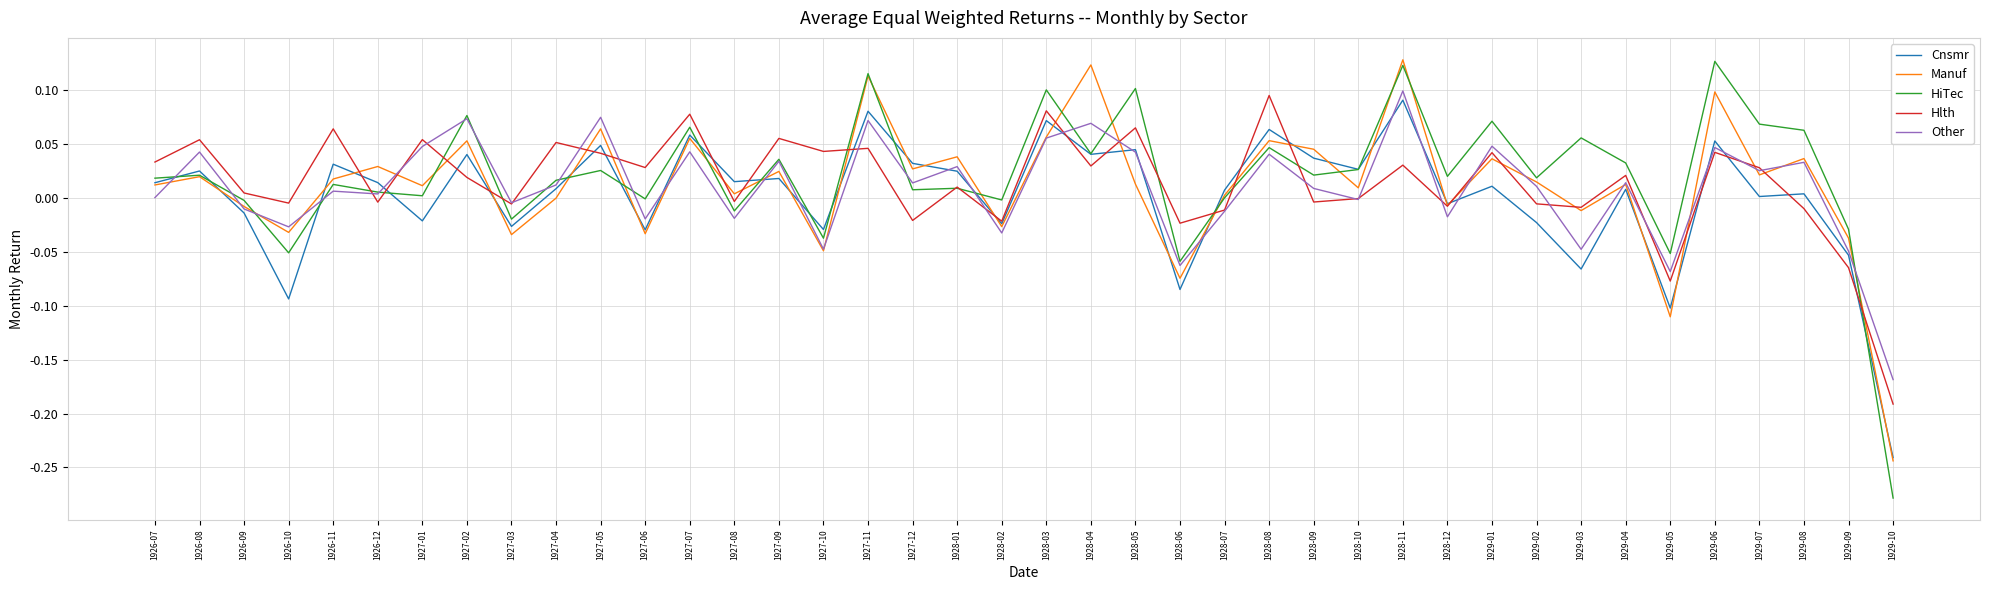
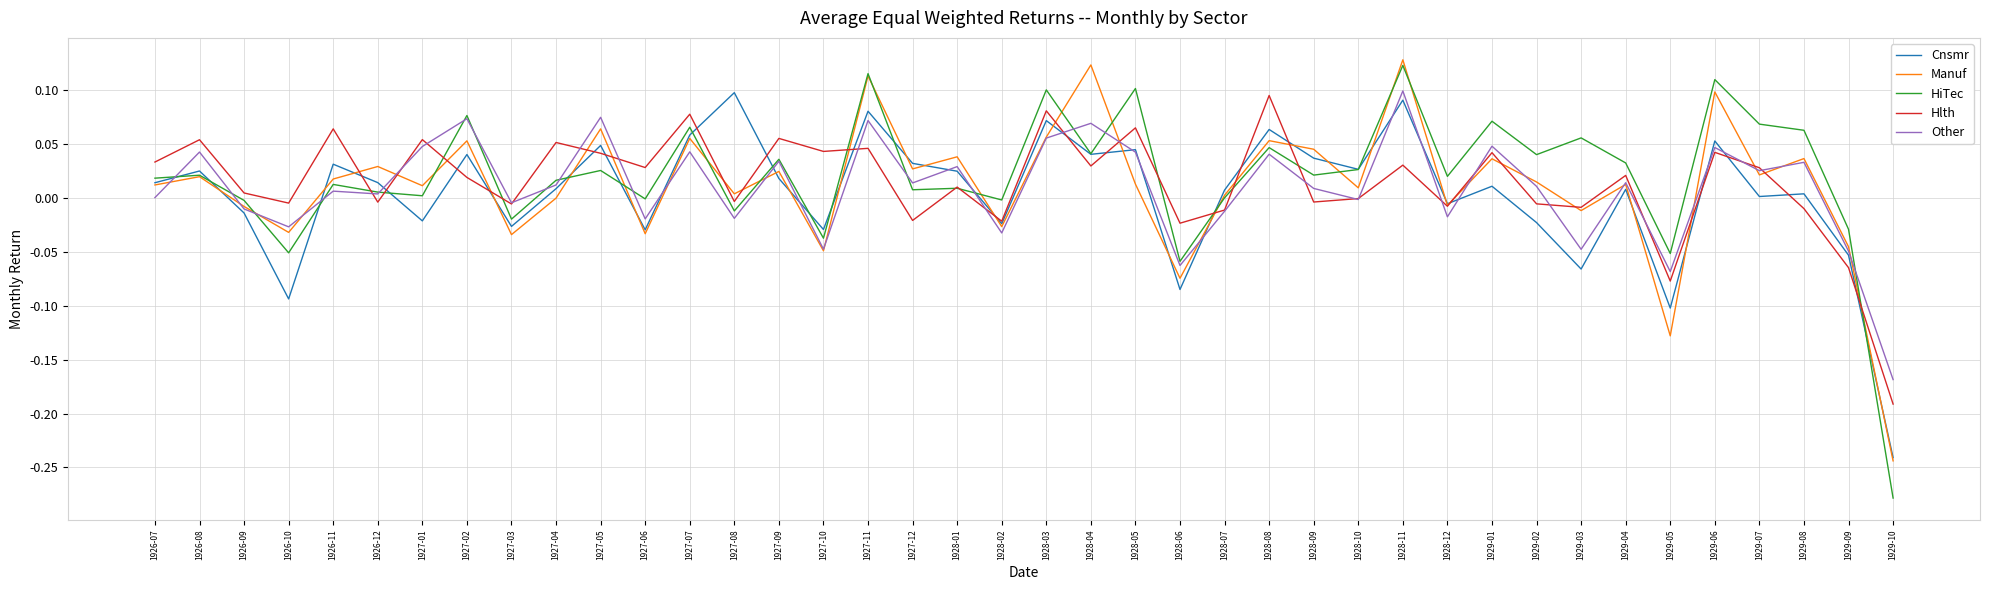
Cnsmr, 1927-08: 0.015 -> 0.098
HiTec, 1929-02: 0.019 -> 0.040
Manuf, 1929-05: -0.110 -> -0.128
HiTec, 1929-06: 0.127 -> 0.110
Manuf, 1929-09: -0.037 -> -0.045
